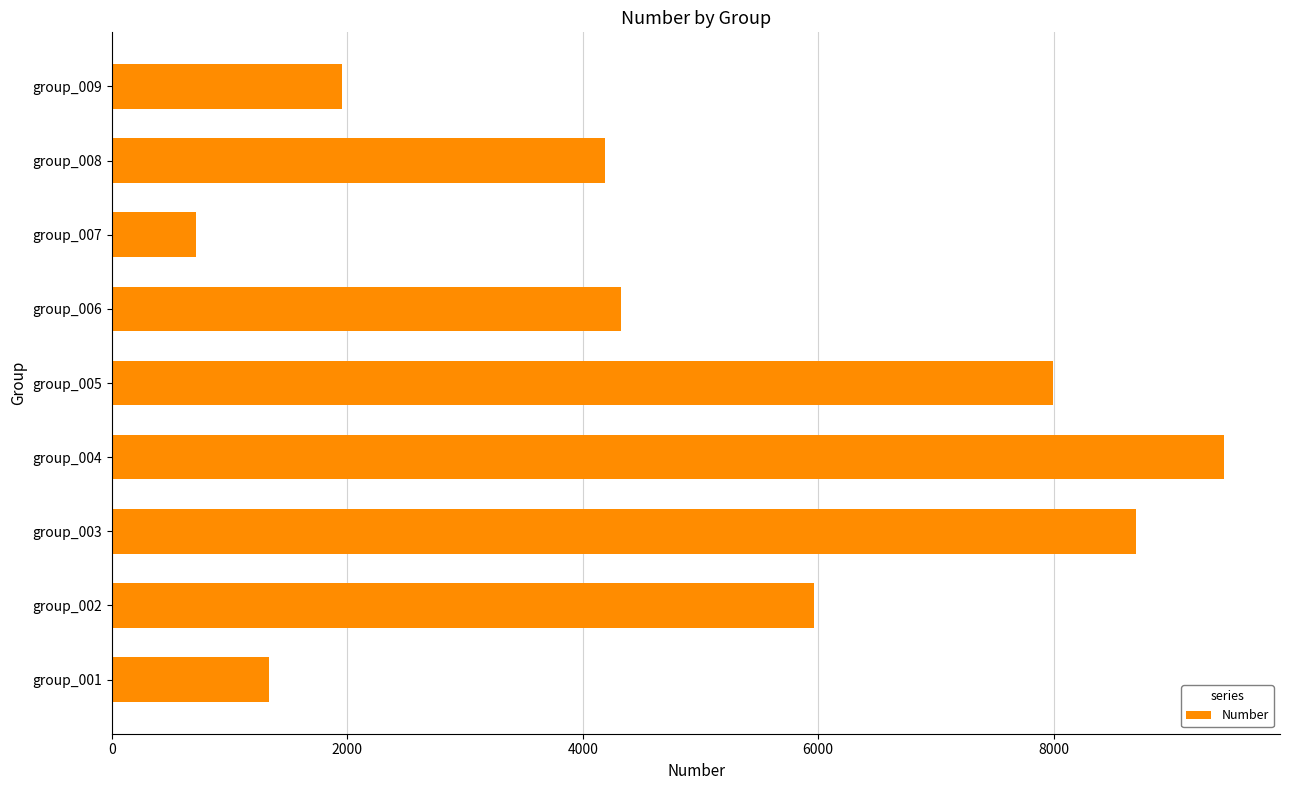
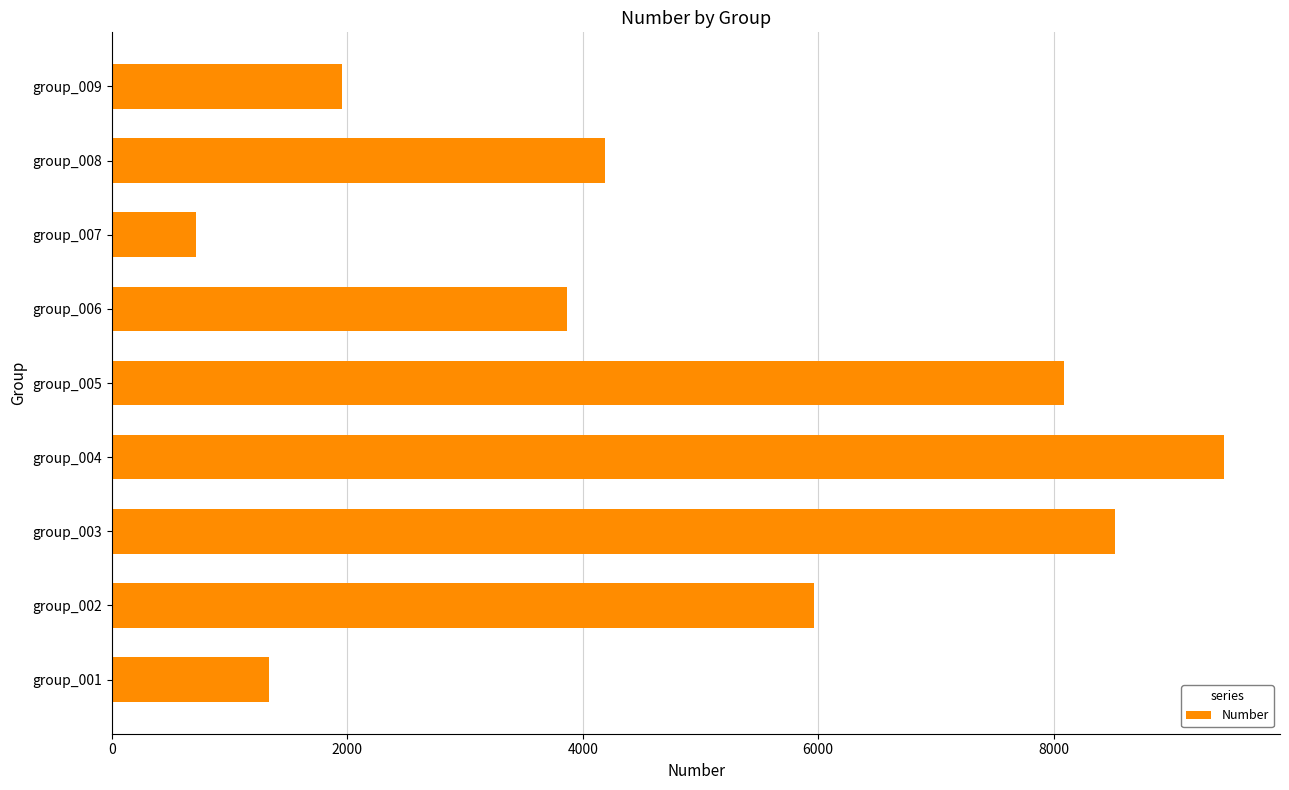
group_006: 4320 -> 3860
group_005: 7990 -> 8090
group_003: 8700 -> 8520
